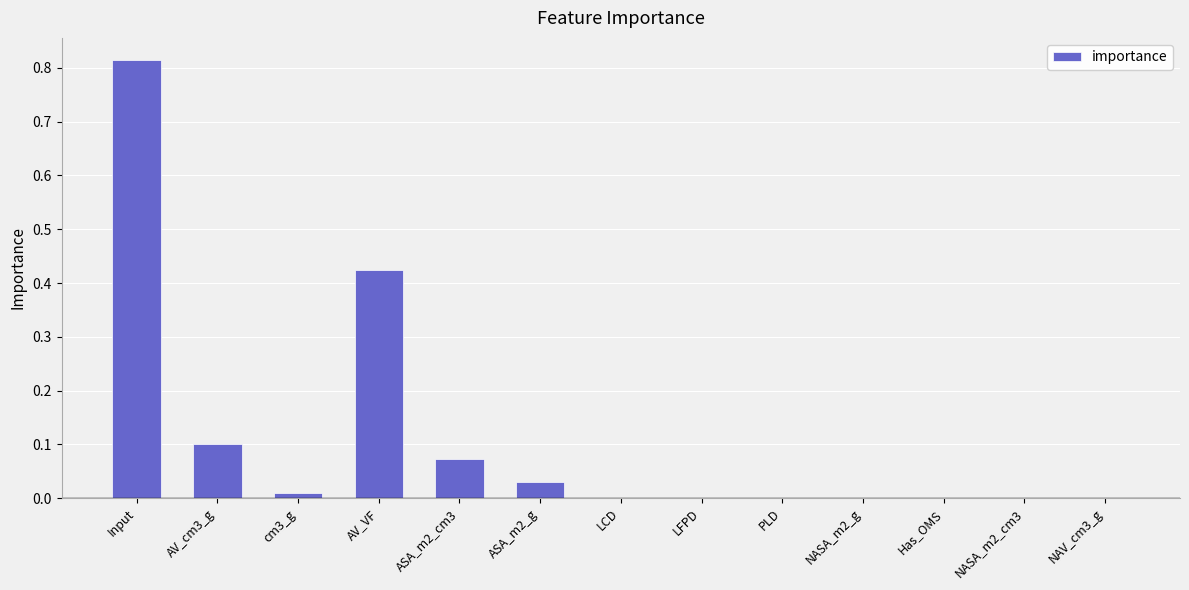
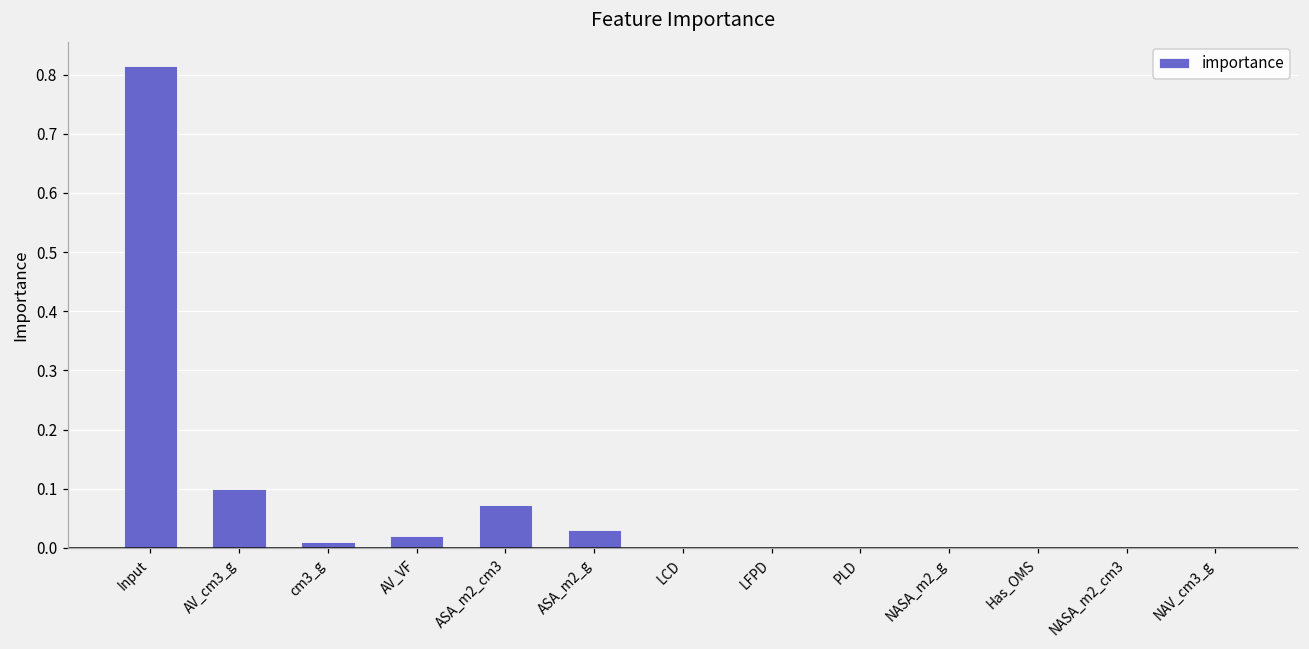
AV_VF: 0.42 -> 0.02
